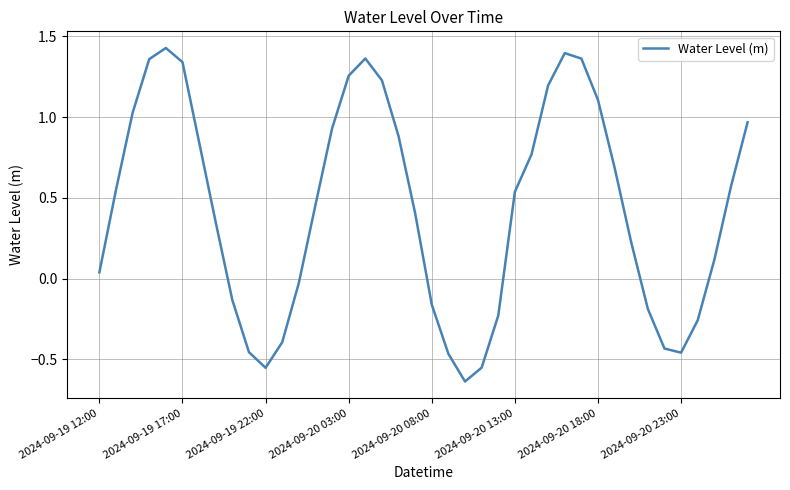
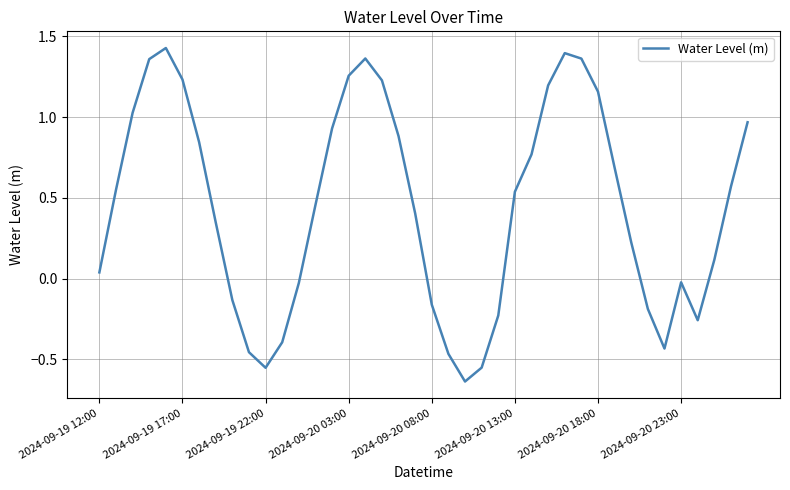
2024-09-19 17:00: 1.34 -> 1.23
2024-09-20 18:00: 1.11 -> 1.16
2024-09-20 23:00: -0.46 -> -0.02
